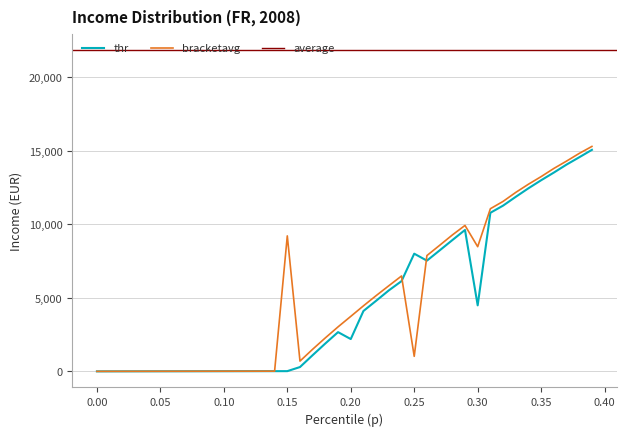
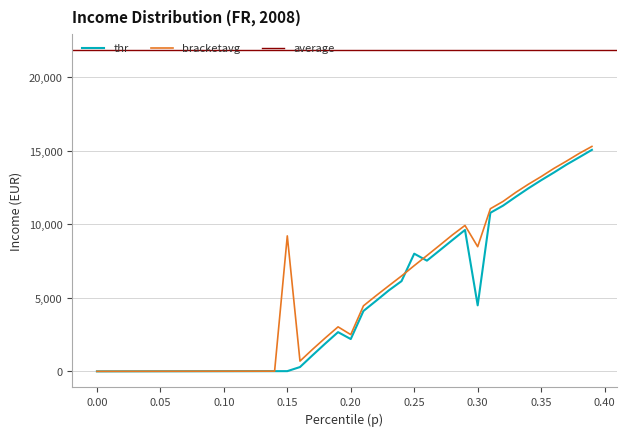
bracketavg, 0.20: 3,700 -> 2,500
bracketavg, 0.25: 1,000 -> 7,200
